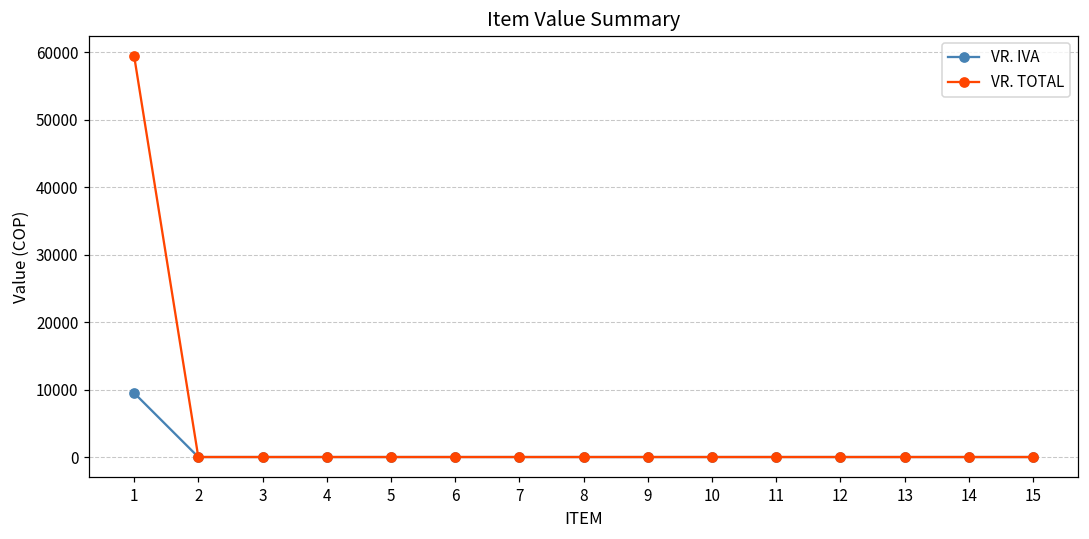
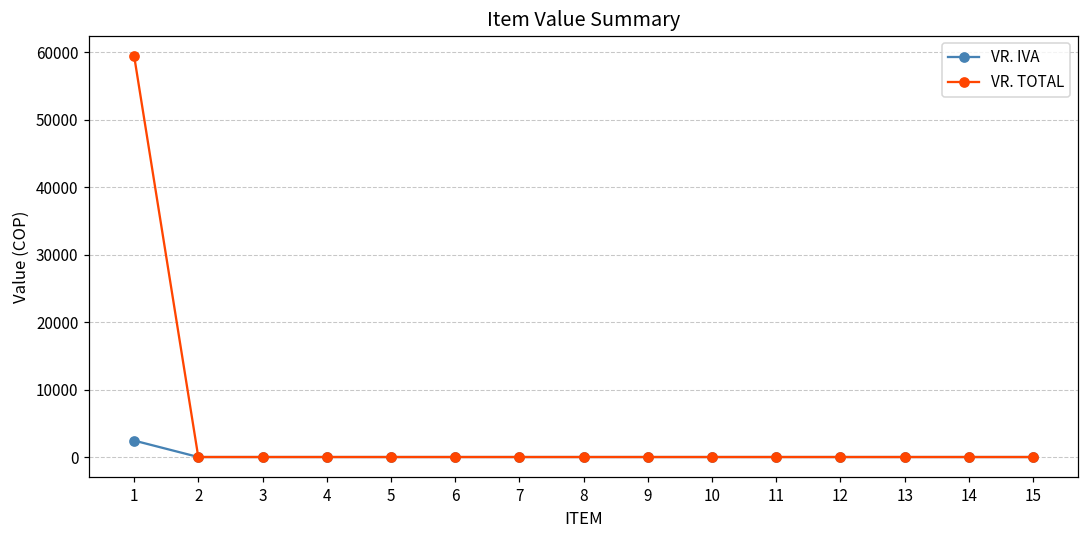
VR. IVA, 1: 10000 -> 2000
